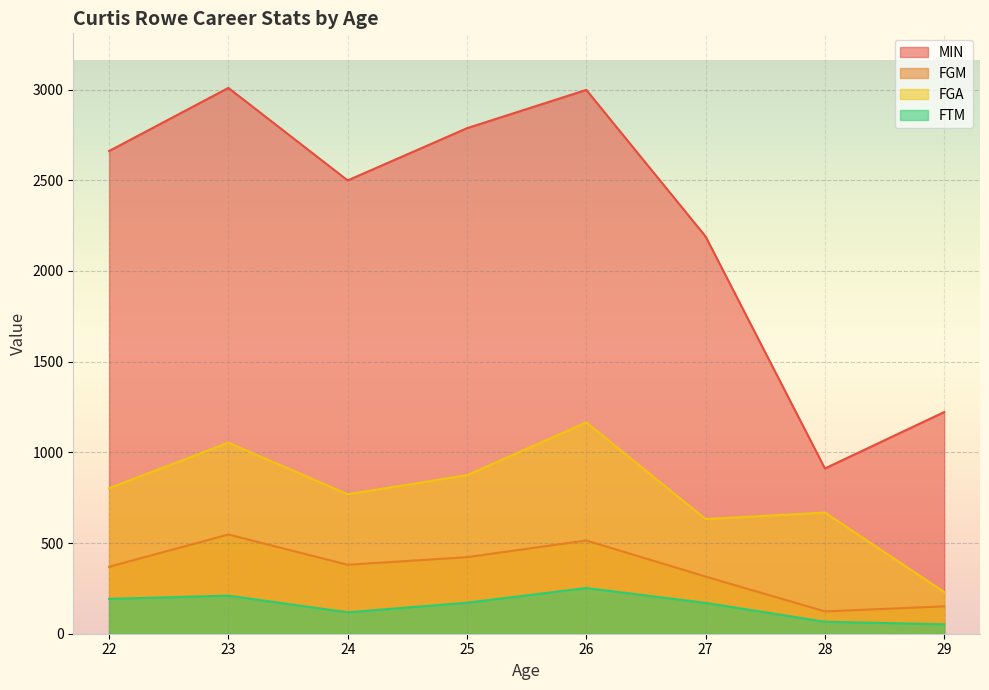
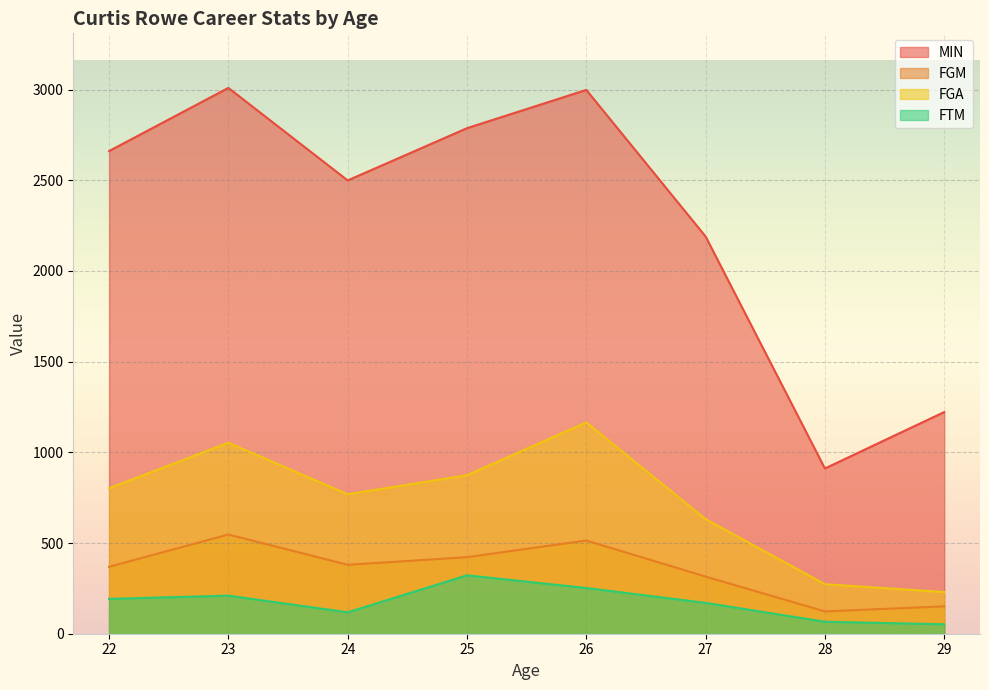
FTM, 25: 170 -> 320
FGA, 28: 670 -> 270
